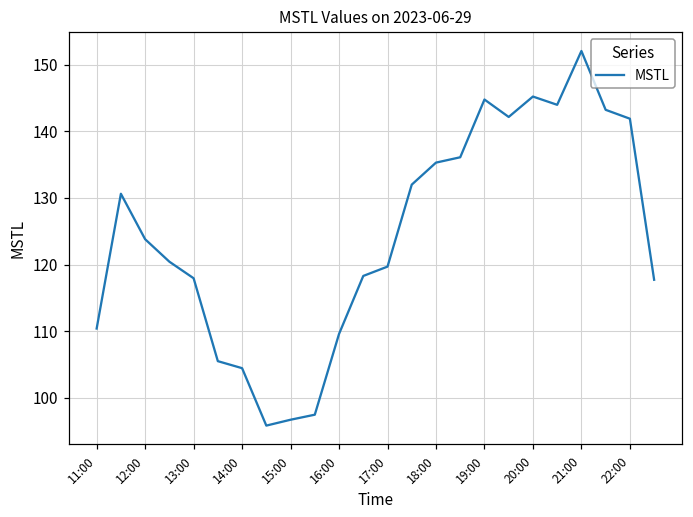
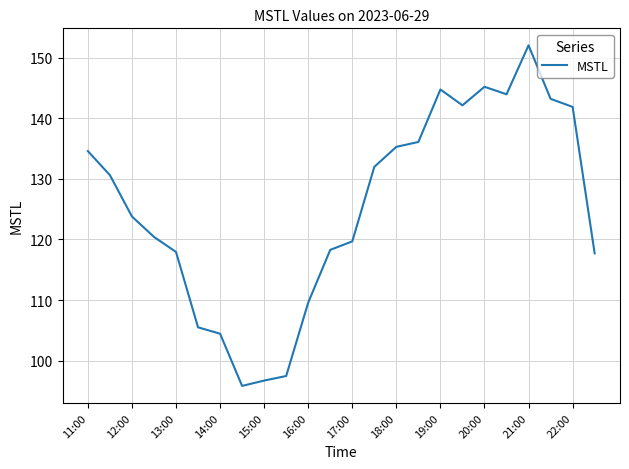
11:00: 110 -> 135
